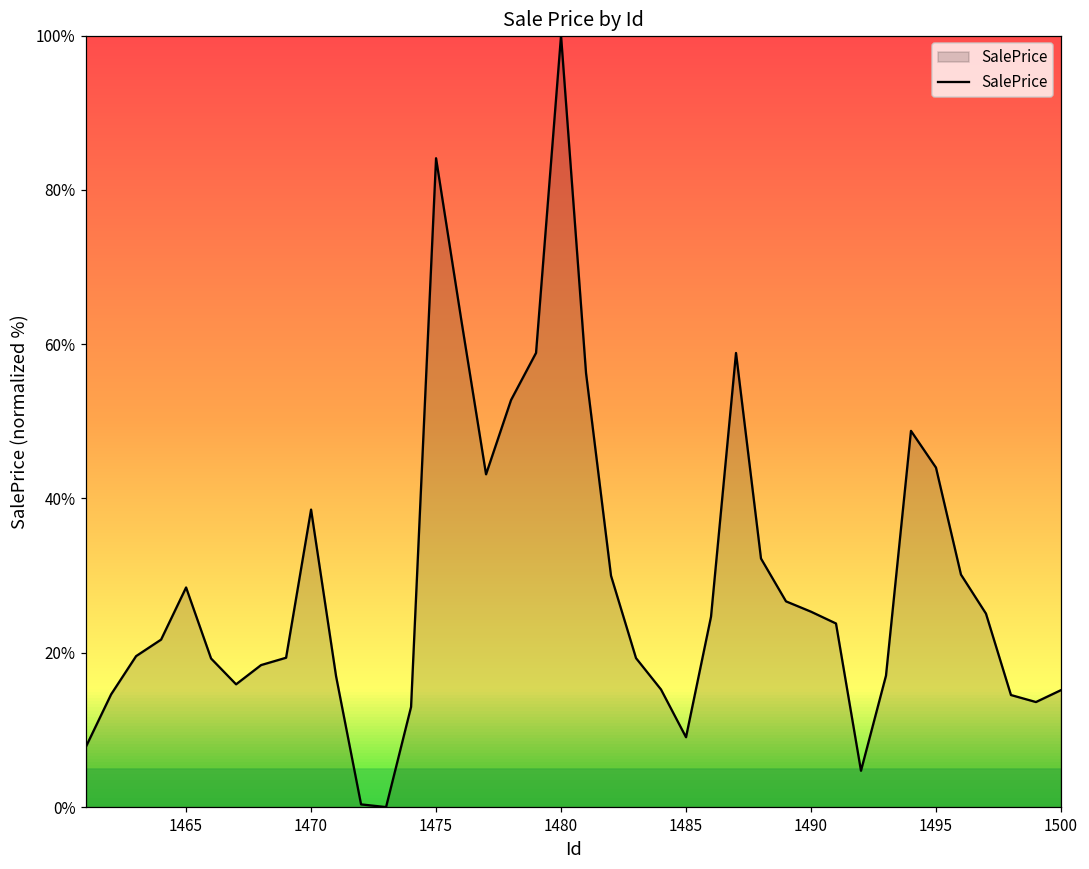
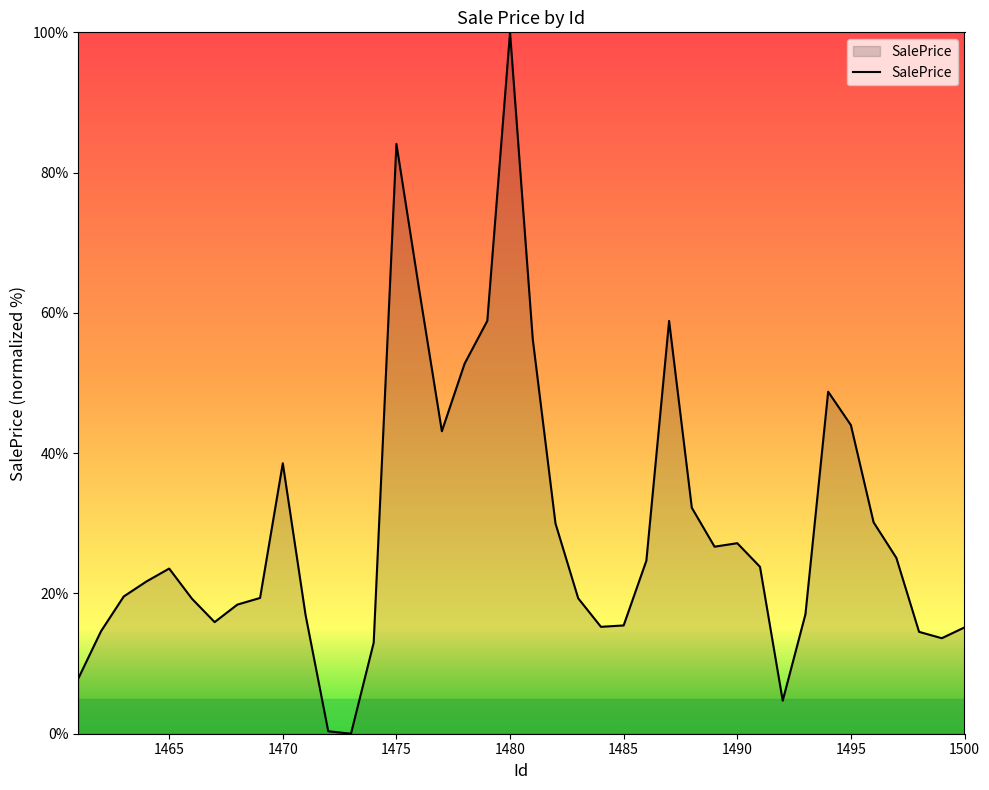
1465: 28% -> 24%
1485: 9% -> 15%
1490: 25% -> 27%
